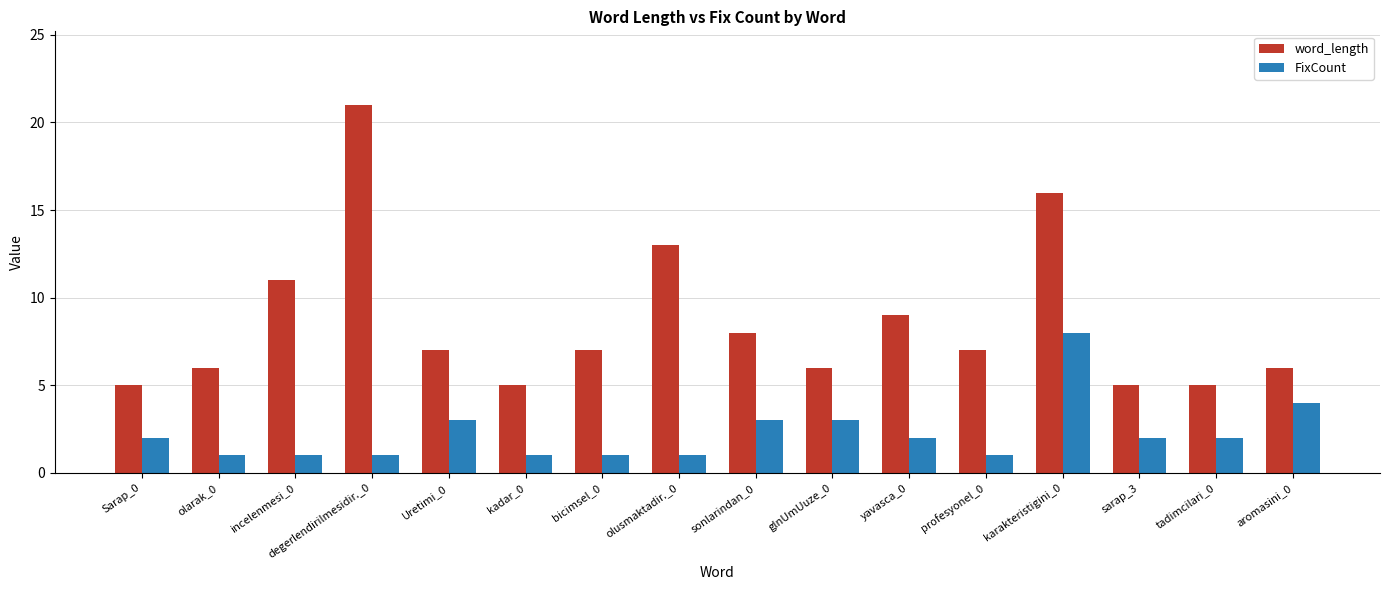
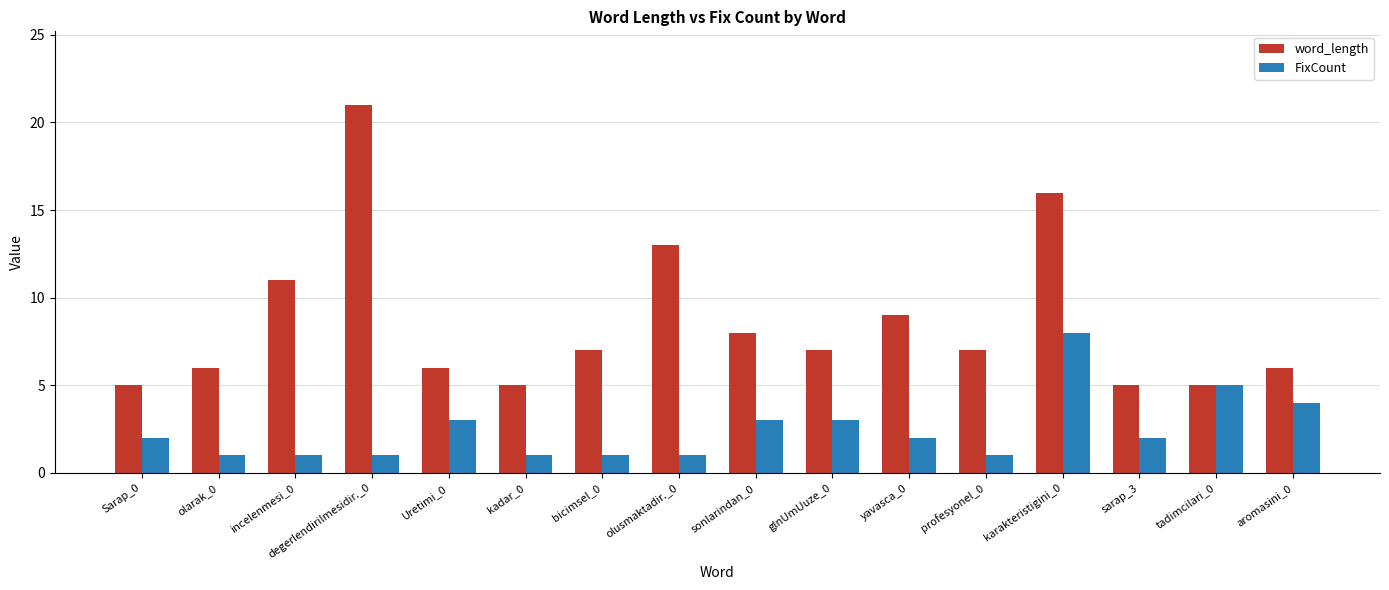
word_length, Uretimi_0: 7 -> 6
word_length, glnUmUuze_0: 6 -> 7
FixCount, tadimcilari_0: 2 -> 5
